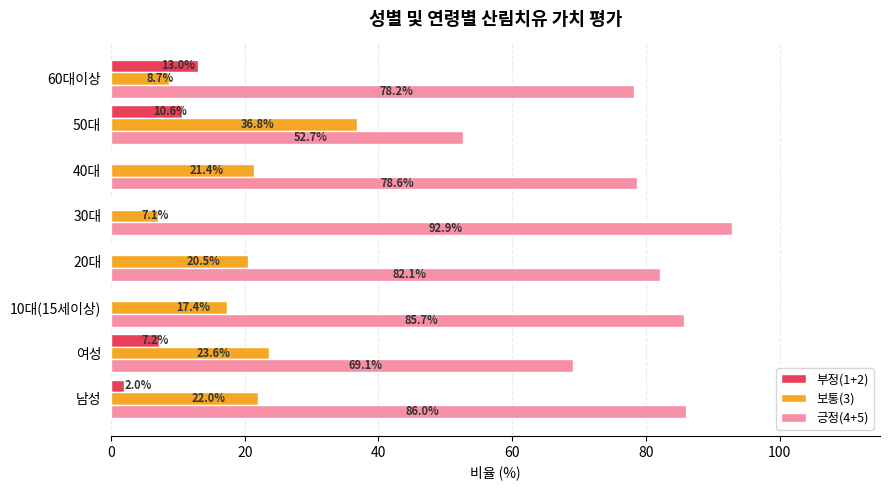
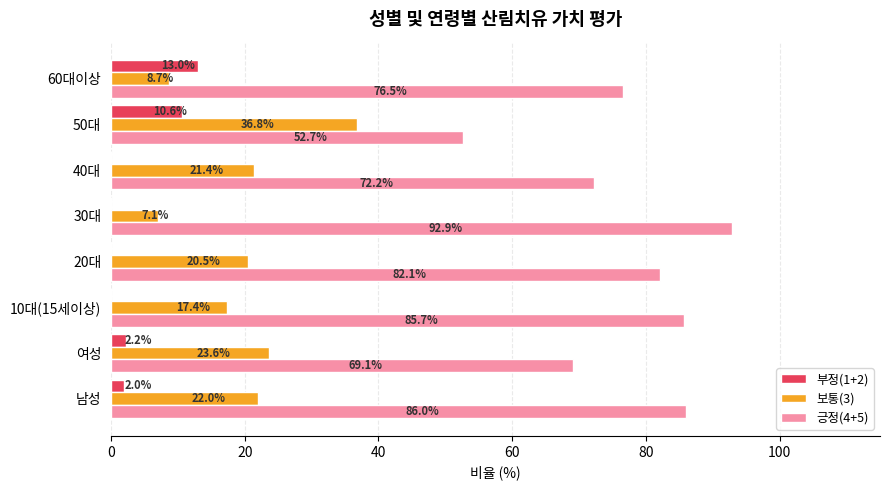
긍정(4+5), 60대이상: 78.2% -> 76.5%
긍정(4+5), 40대: 78.6% -> 72.2%
부정(1+2), 여성: 7.2% -> 2.2%
